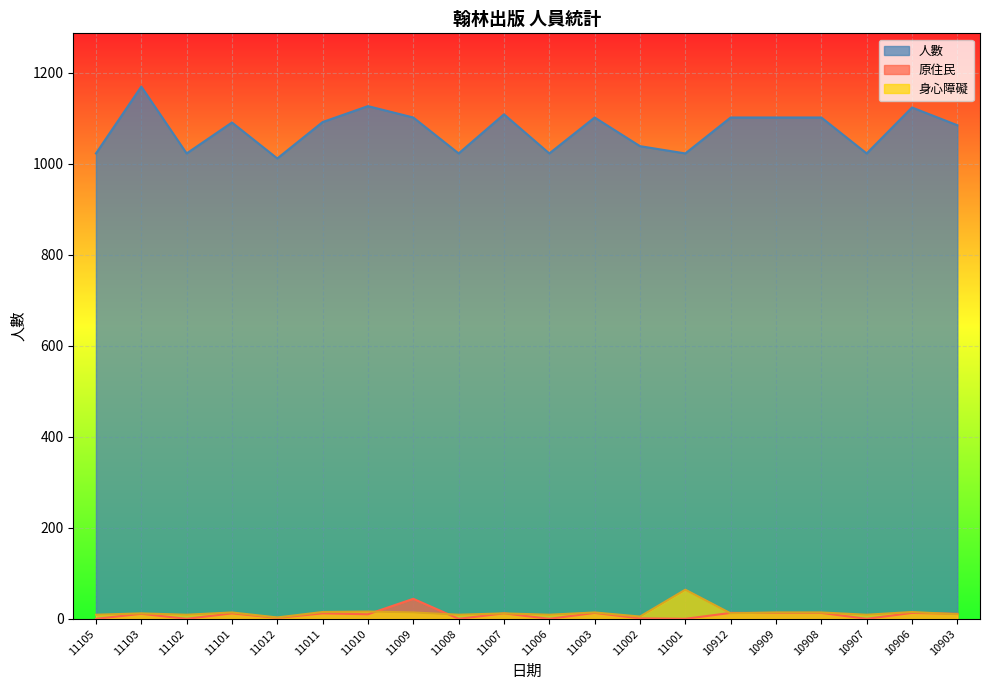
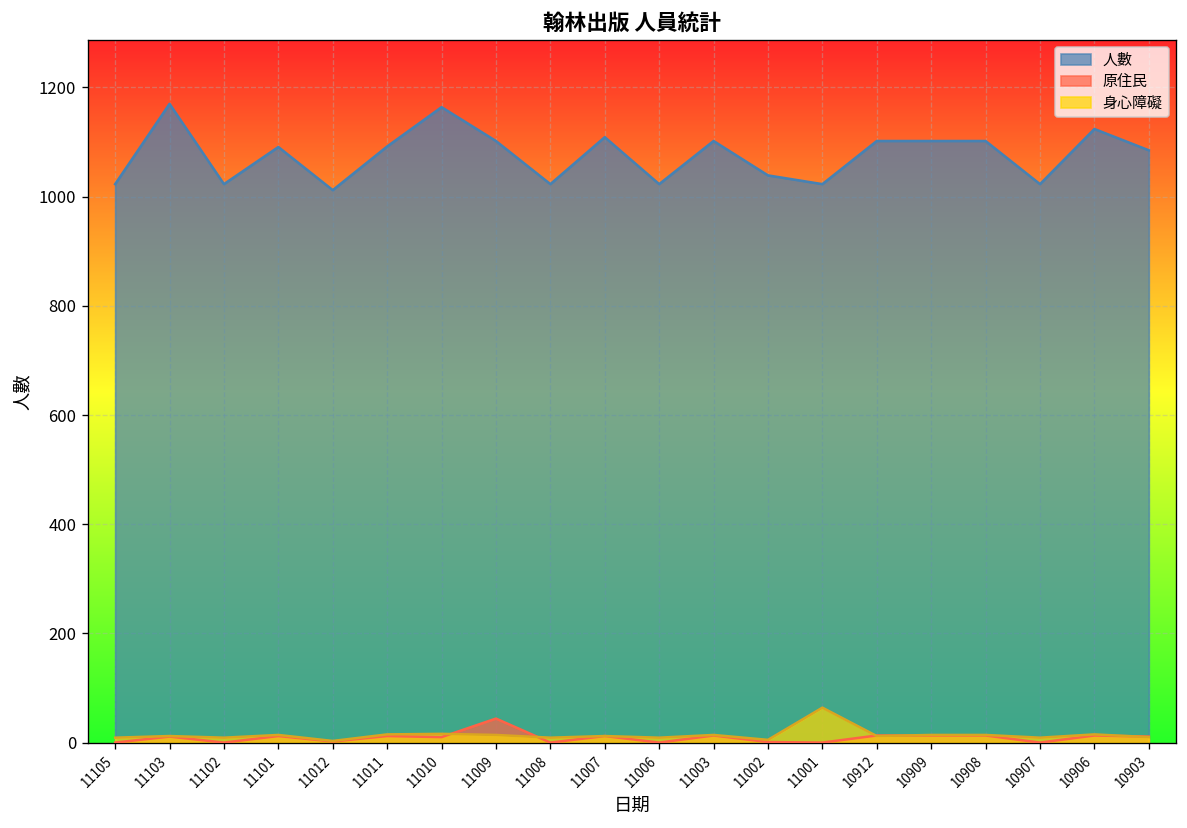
人數, 11010: 1130 -> 1160
